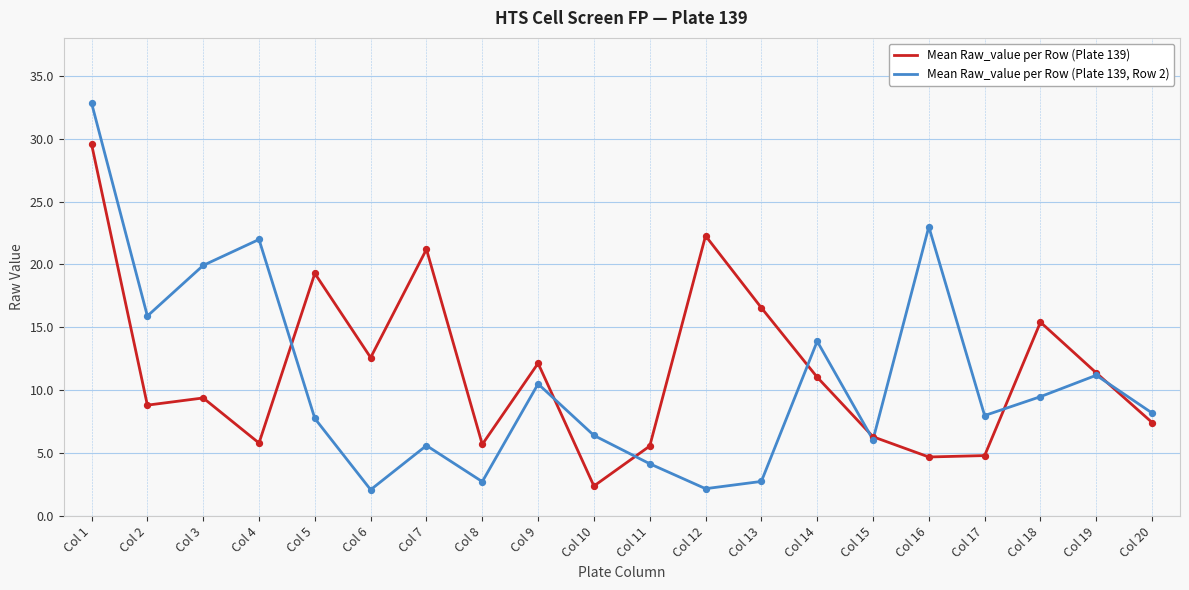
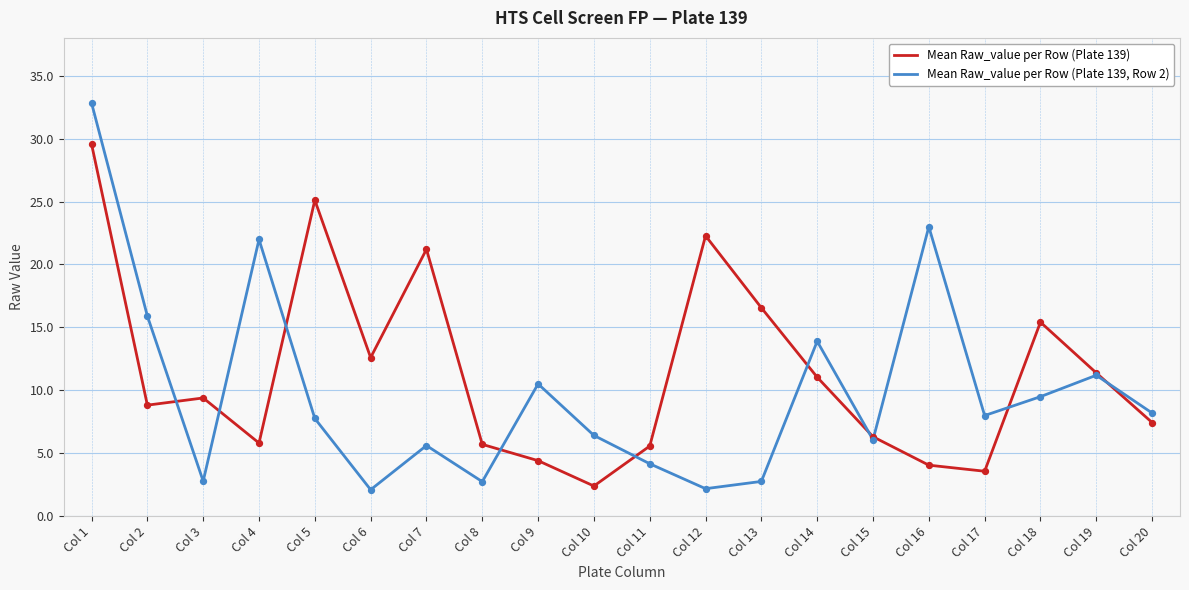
Mean Raw_value per Row (Plate 139, Row 2), Col 3: 19.9 -> 2.8
Mean Raw_value per Row (Plate 139), Col 5: 19.3 -> 25.1
Mean Raw_value per Row (Plate 139), Col 9: 12.2 -> 4.4
Mean Raw_value per Row (Plate 139), Col 16: 4.7 -> 4.1
Mean Raw_value per Row (Plate 139), Col 17: 4.8 -> 3.6
